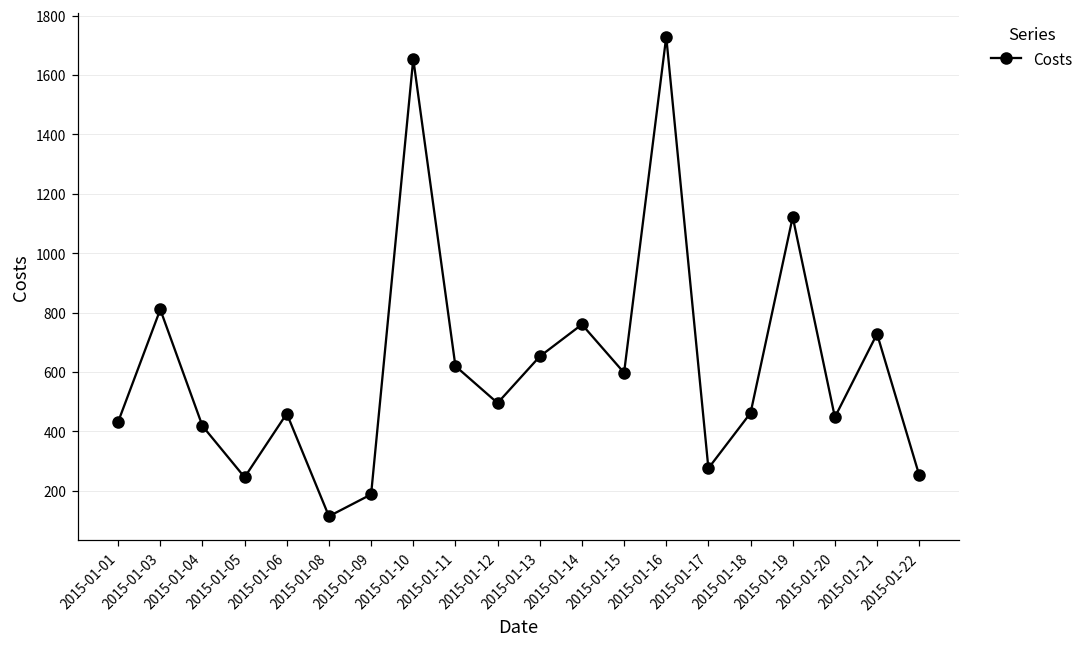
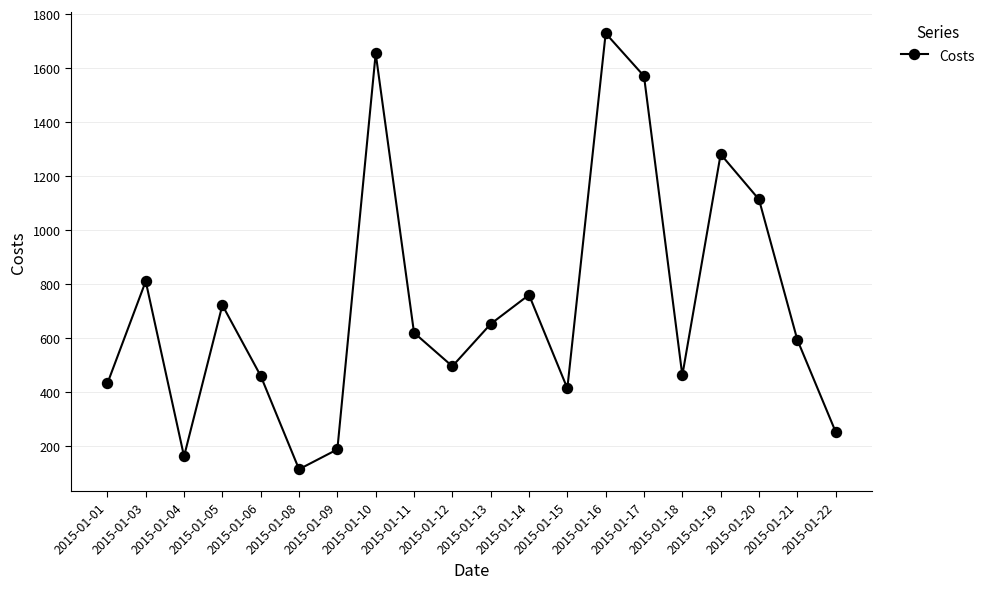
2015-01-04: 420 -> 160
2015-01-05: 250 -> 720
2015-01-15: 600 -> 410
2015-01-17: 280 -> 1570
2015-01-19: 1120 -> 1280
2015-01-20: 450 -> 1110
2015-01-21: 730 -> 590
